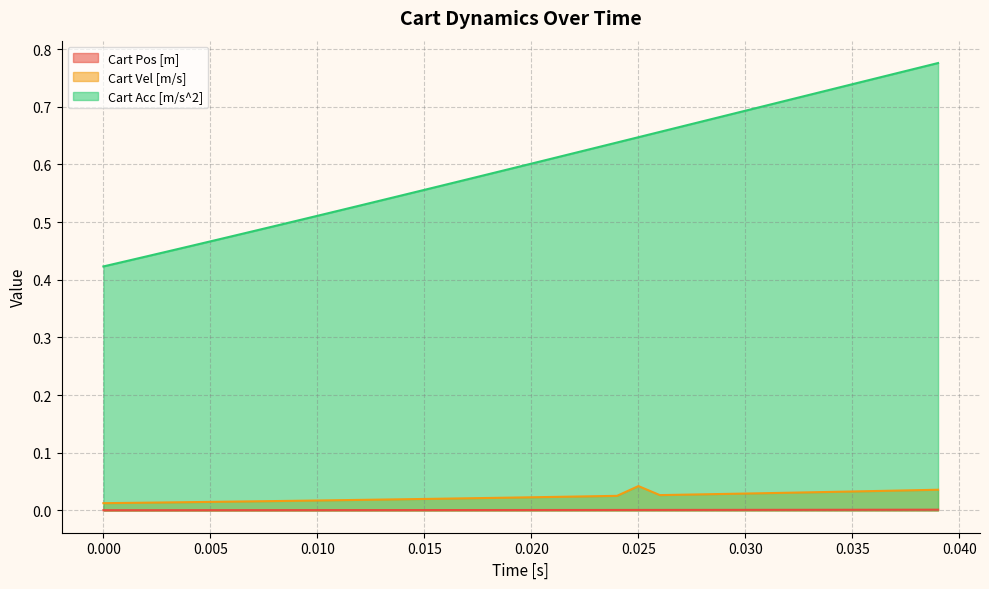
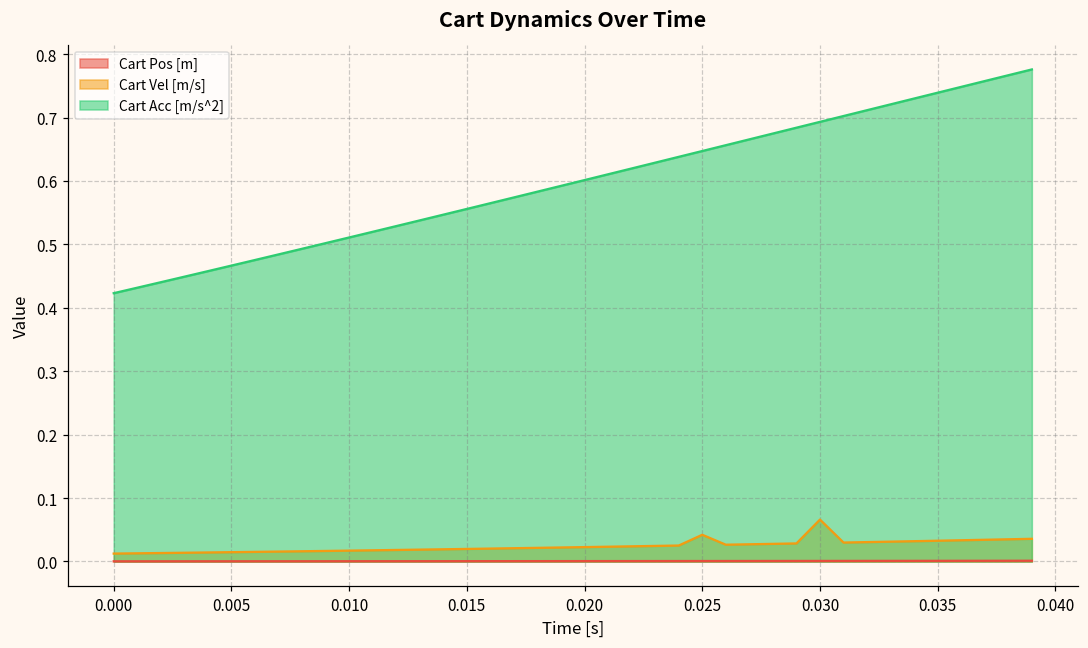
Cart Vel [m/s], 0.030: 0.03 -> 0.07
